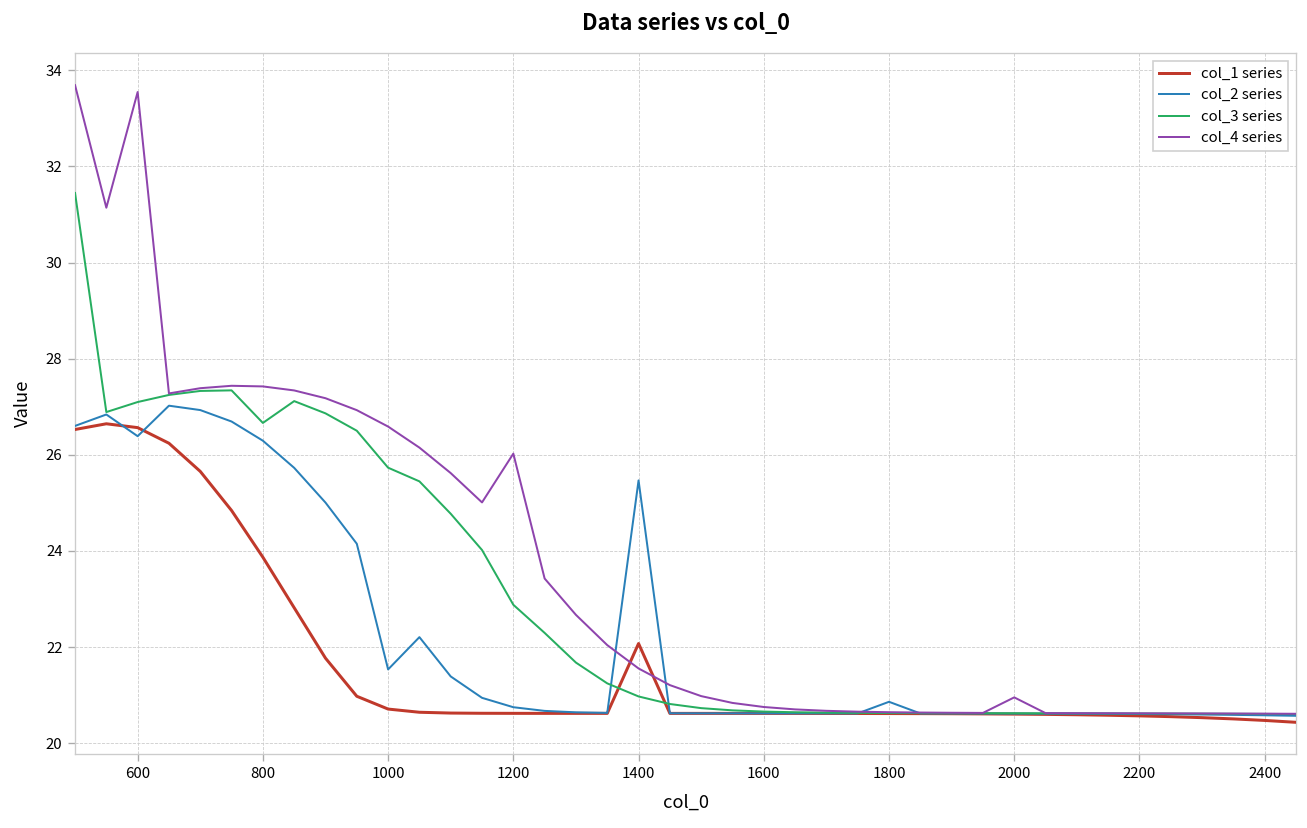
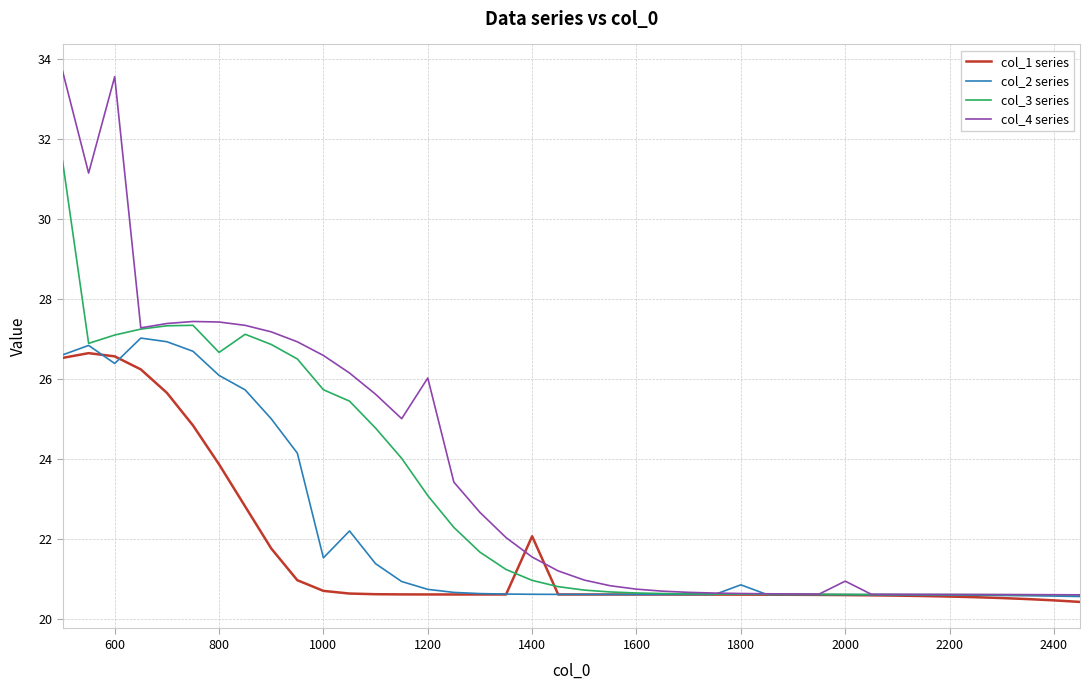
col_2 series, 800: 26.3 -> 26.1
col_3 series, 1200: 22.9 -> 23.1
col_2 series, 1400: 25.5 -> 20.6
